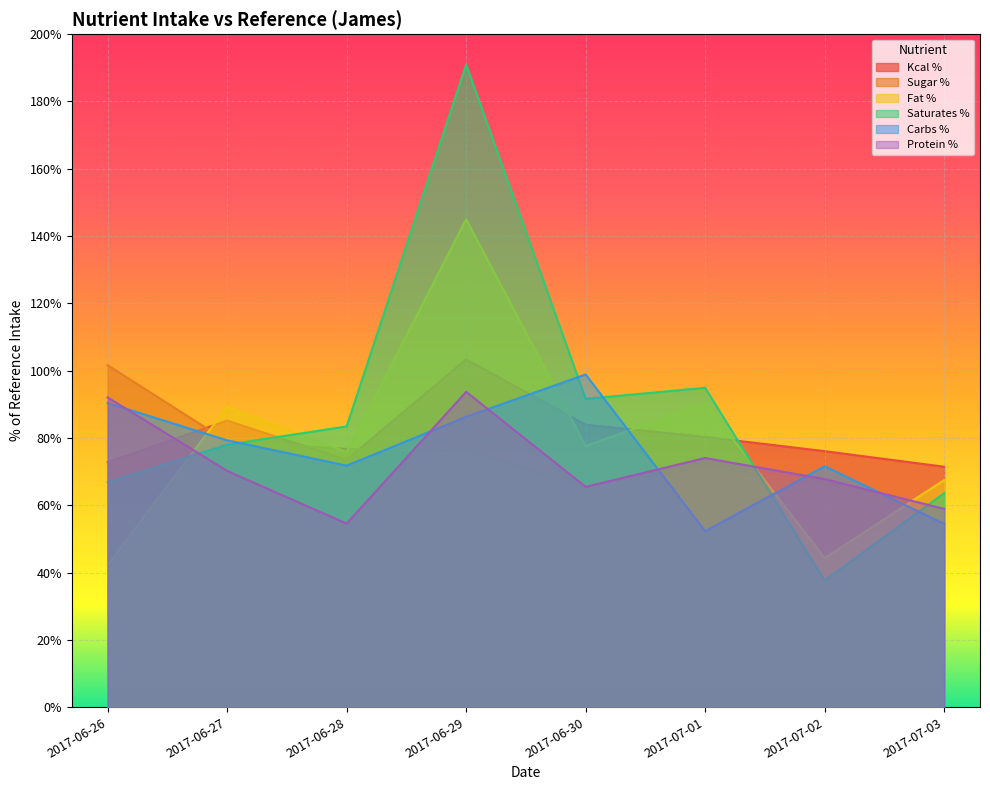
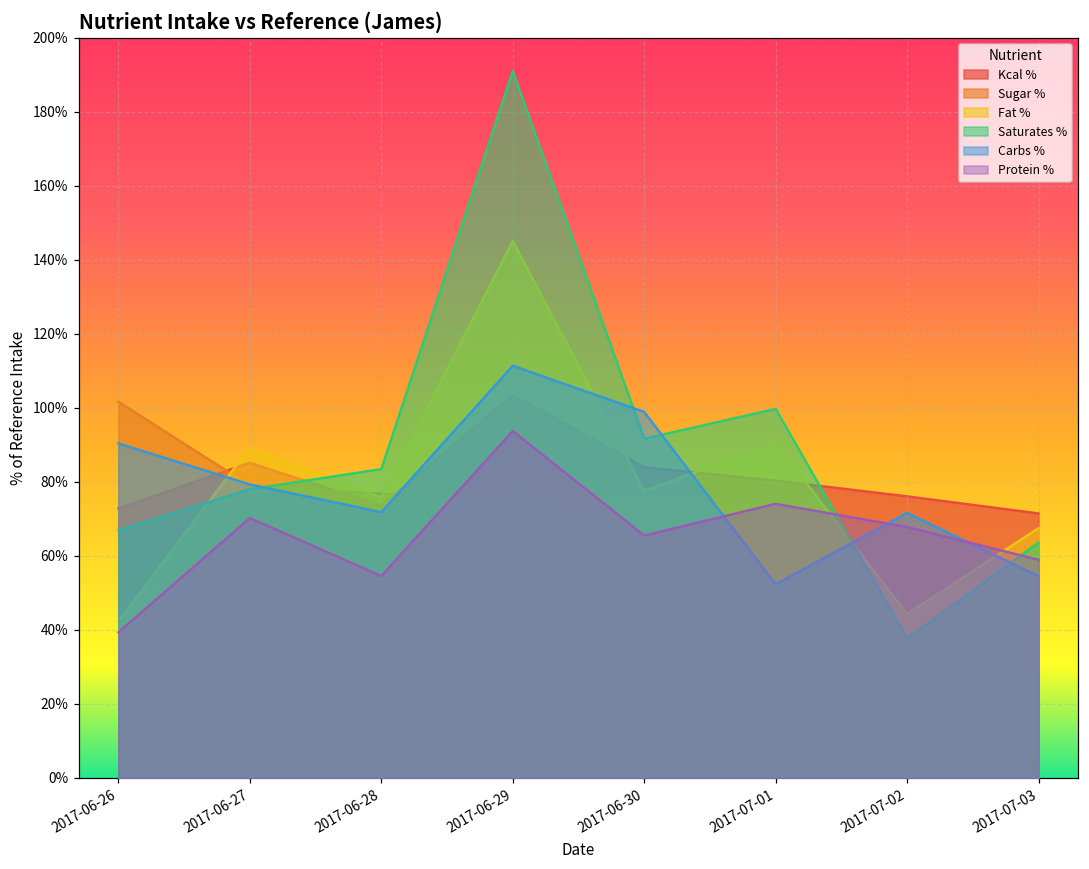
Protein %, 2017-06-26: 92% -> 39%
Carbs %, 2017-06-29: 86% -> 111%
Saturates %, 2017-07-01: 95% -> 100%
